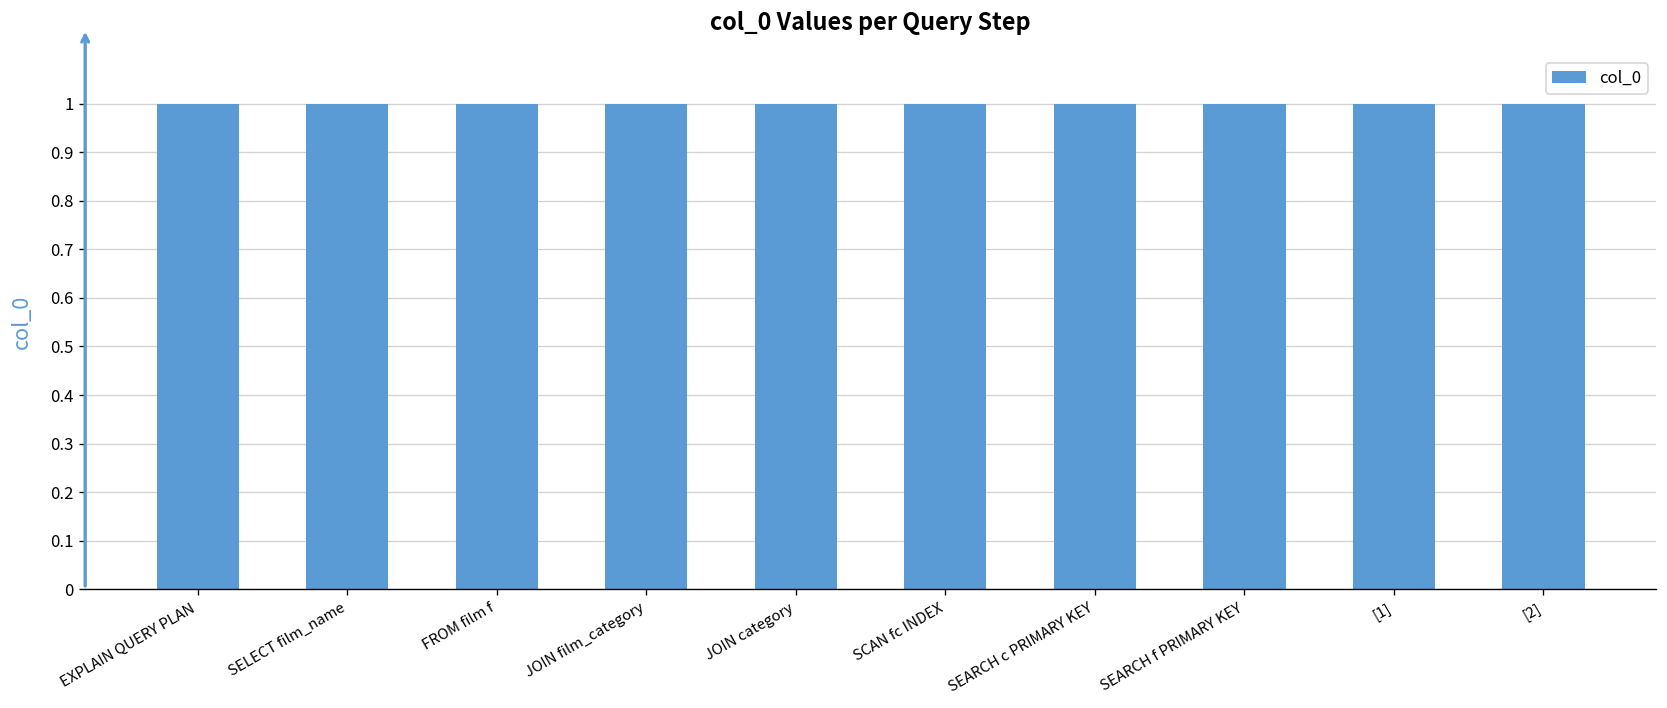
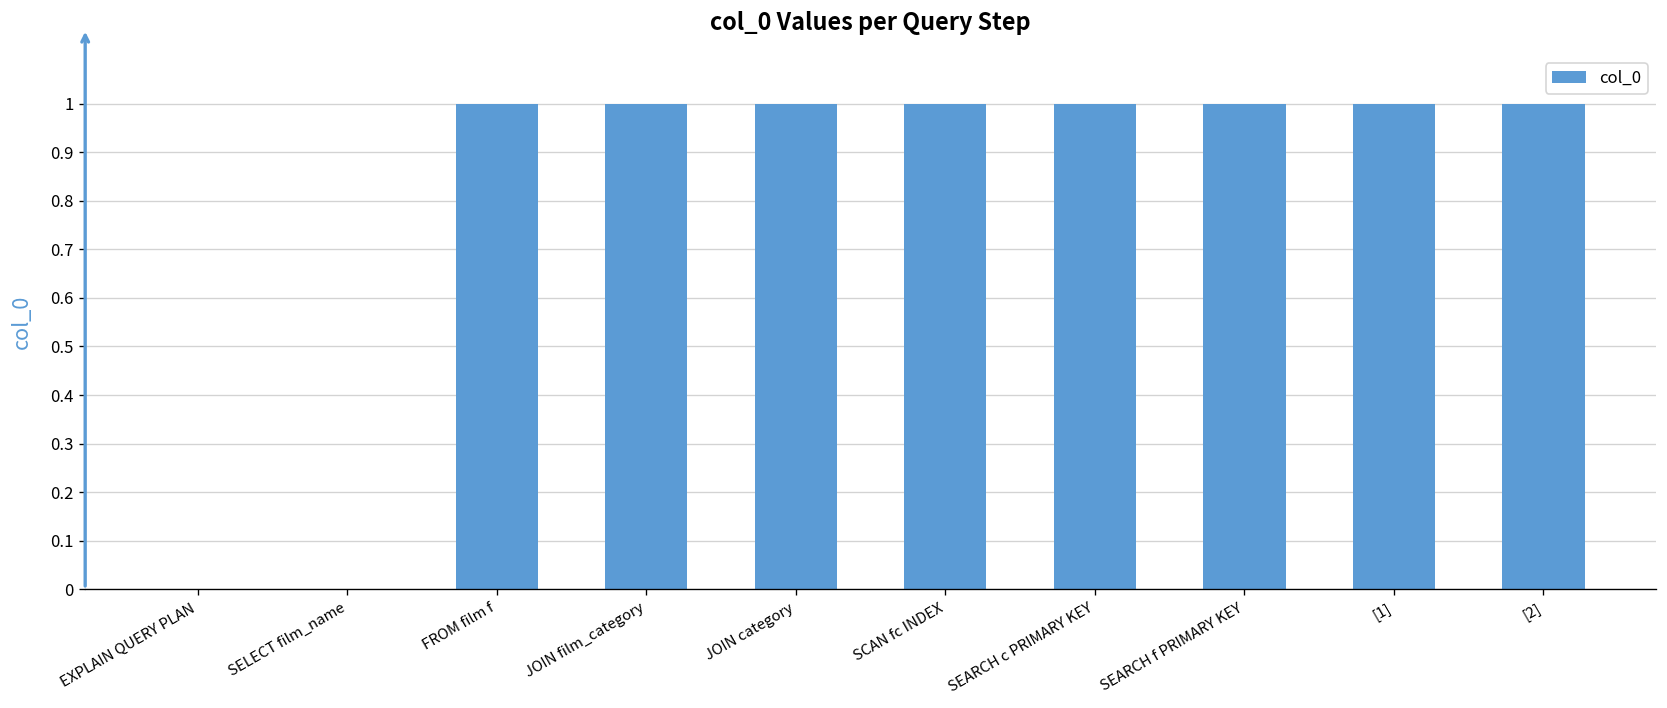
EXPLAIN QUERY PLAN: 1 -> 0
SELECT film_name: 1 -> 0
